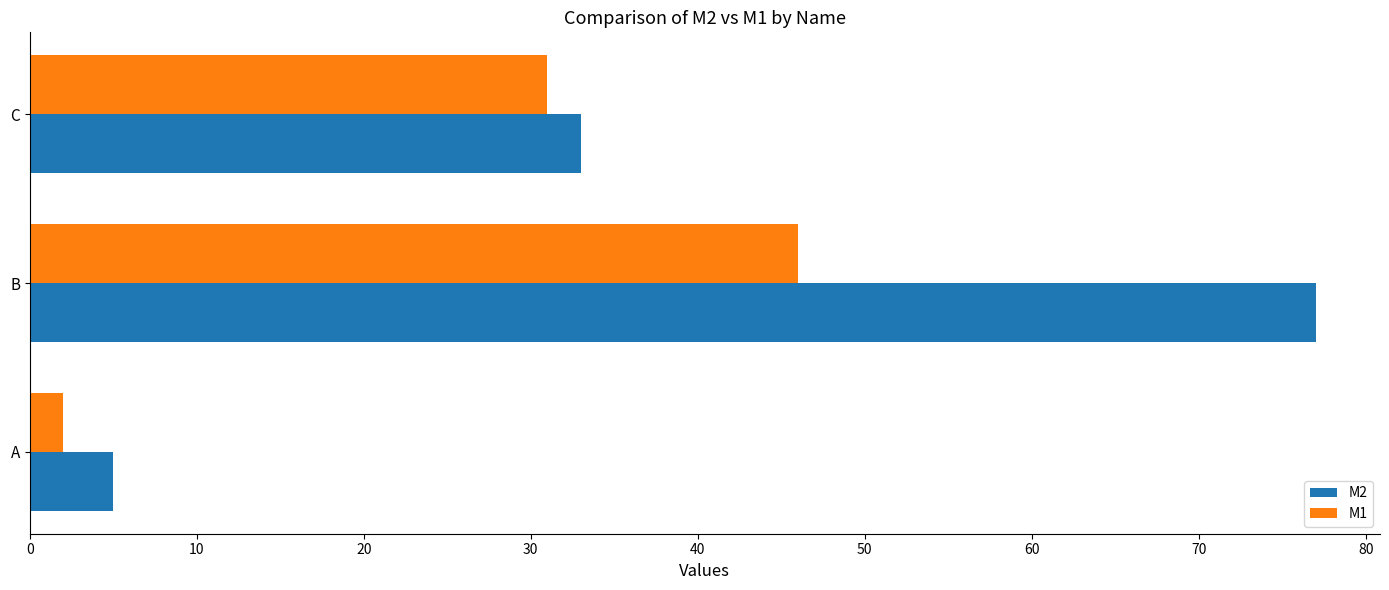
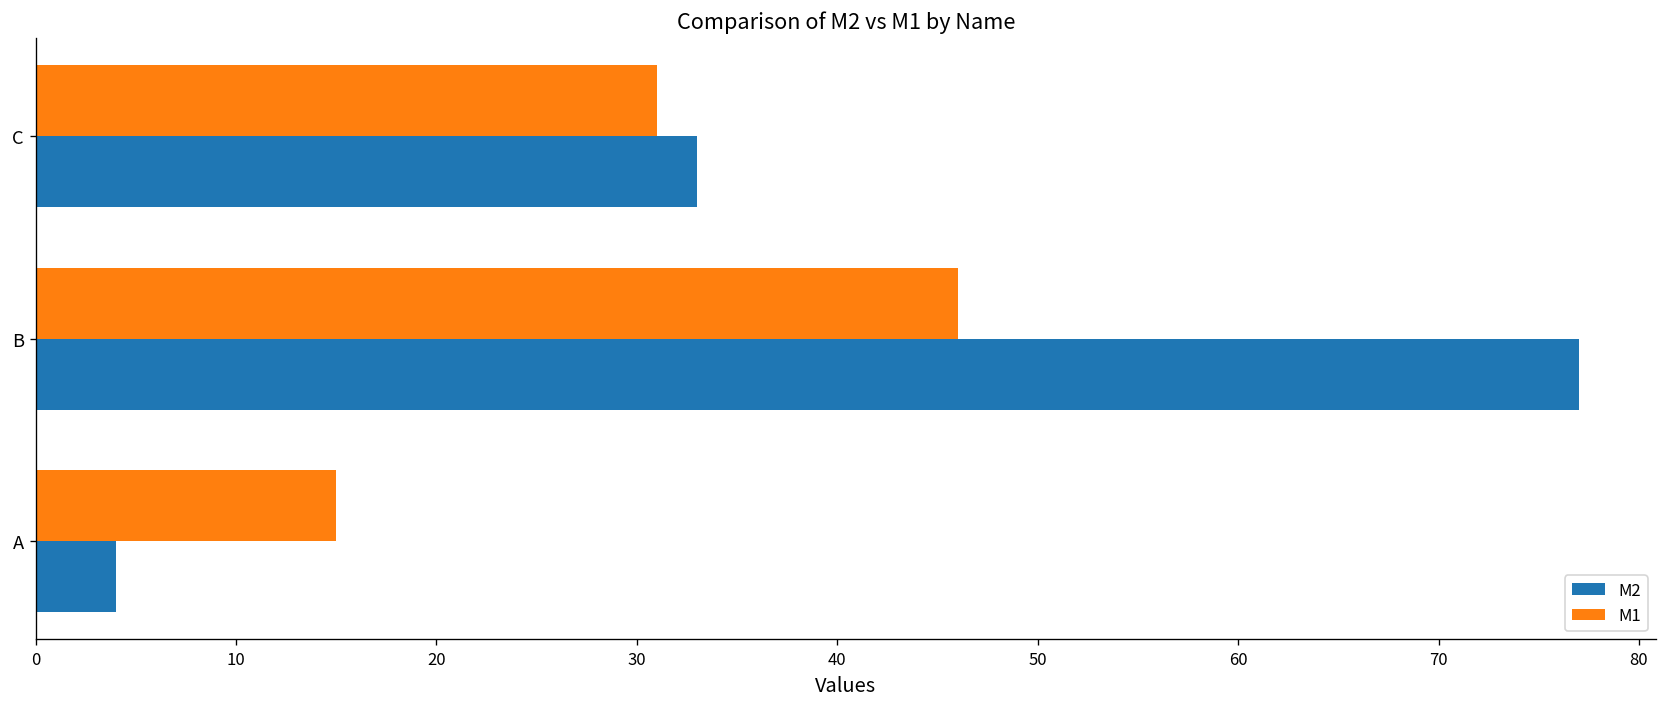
M1, A: 2 -> 15
M2, A: 5 -> 4
